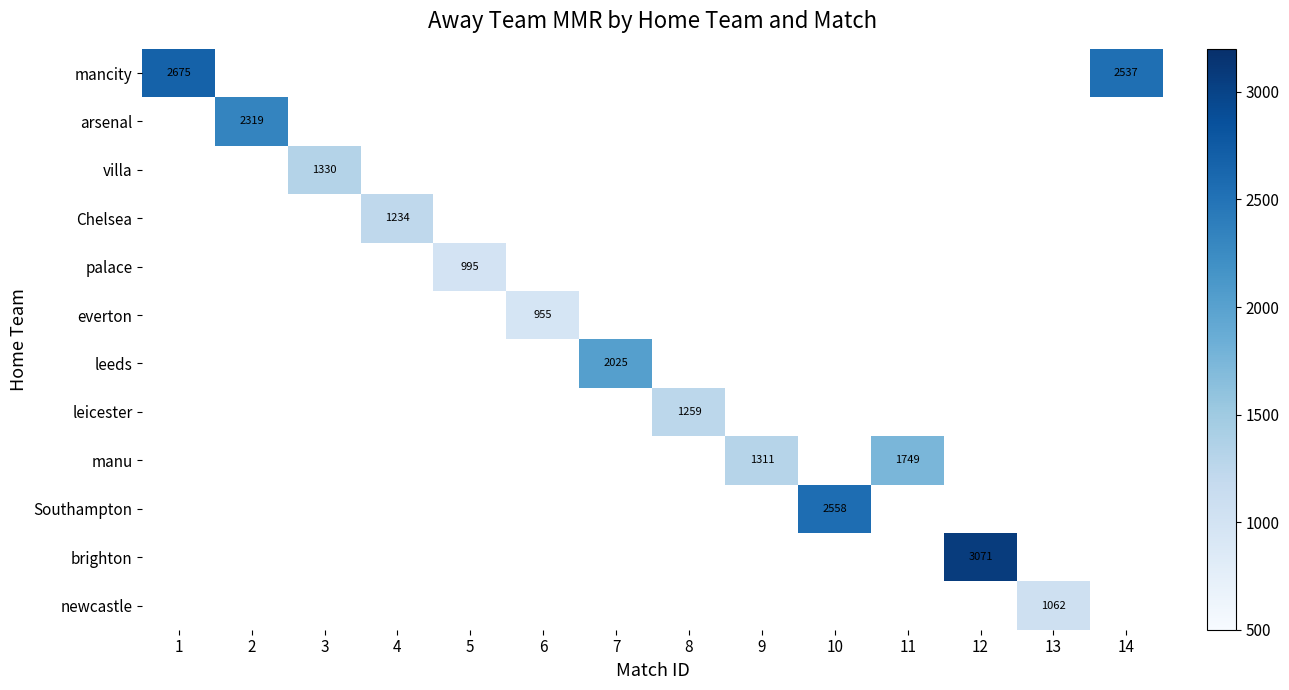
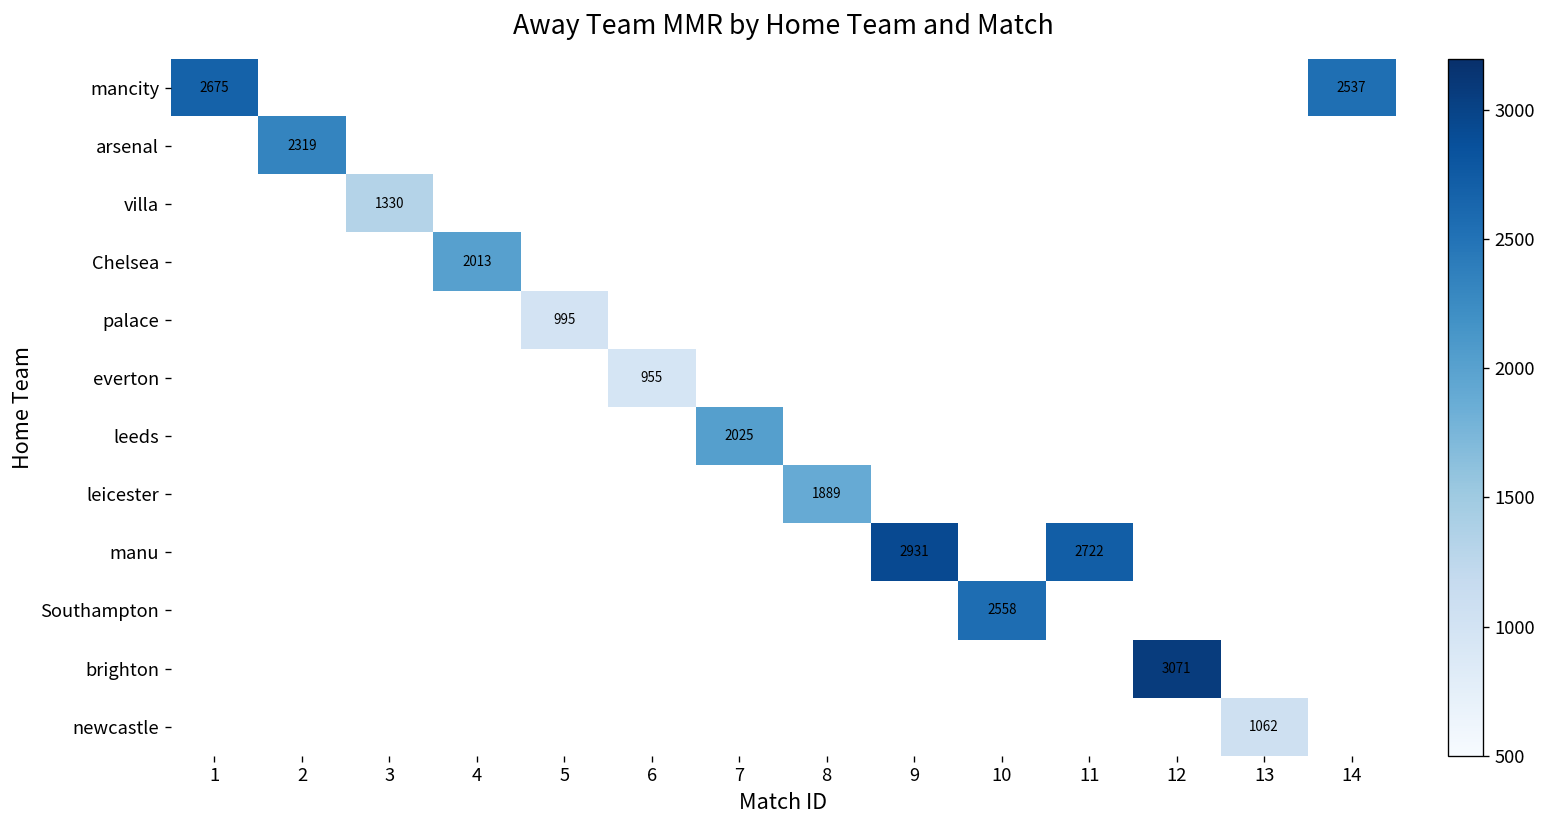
Chelsea, 4: 1234 -> 2013
leicester, 8: 1259 -> 1889
manu, 9: 1311 -> 2931
manu, 11: 1749 -> 2722
